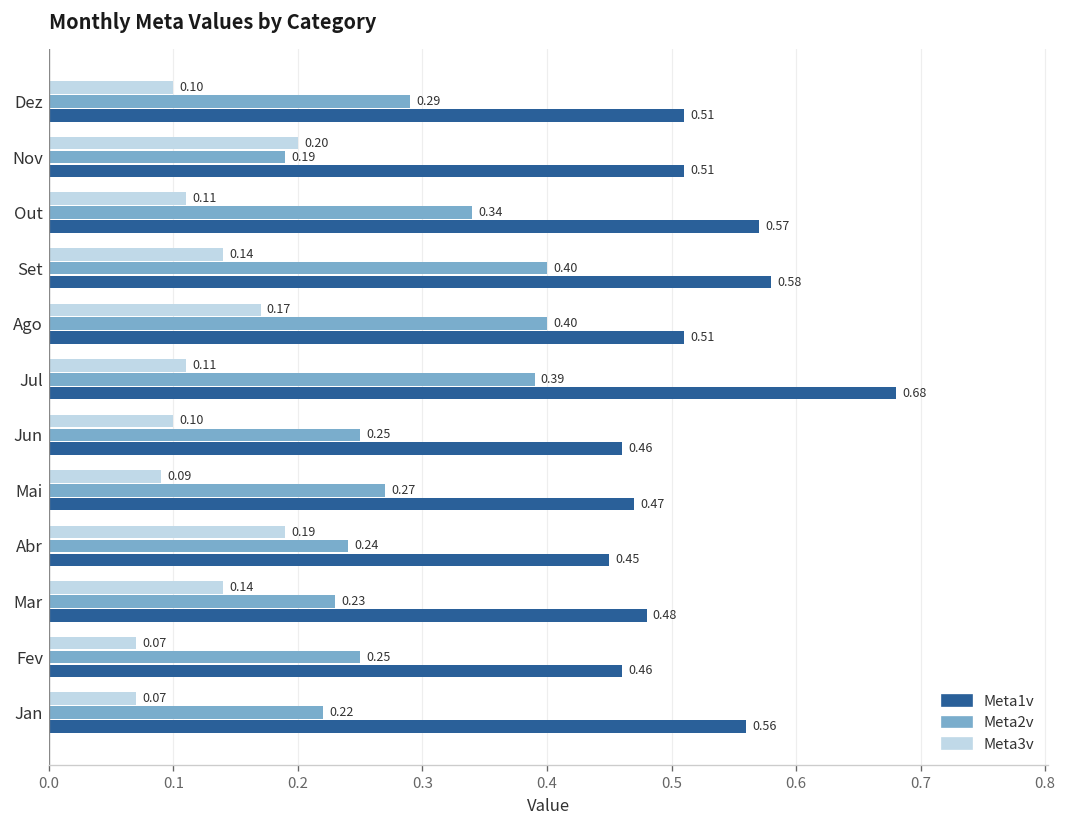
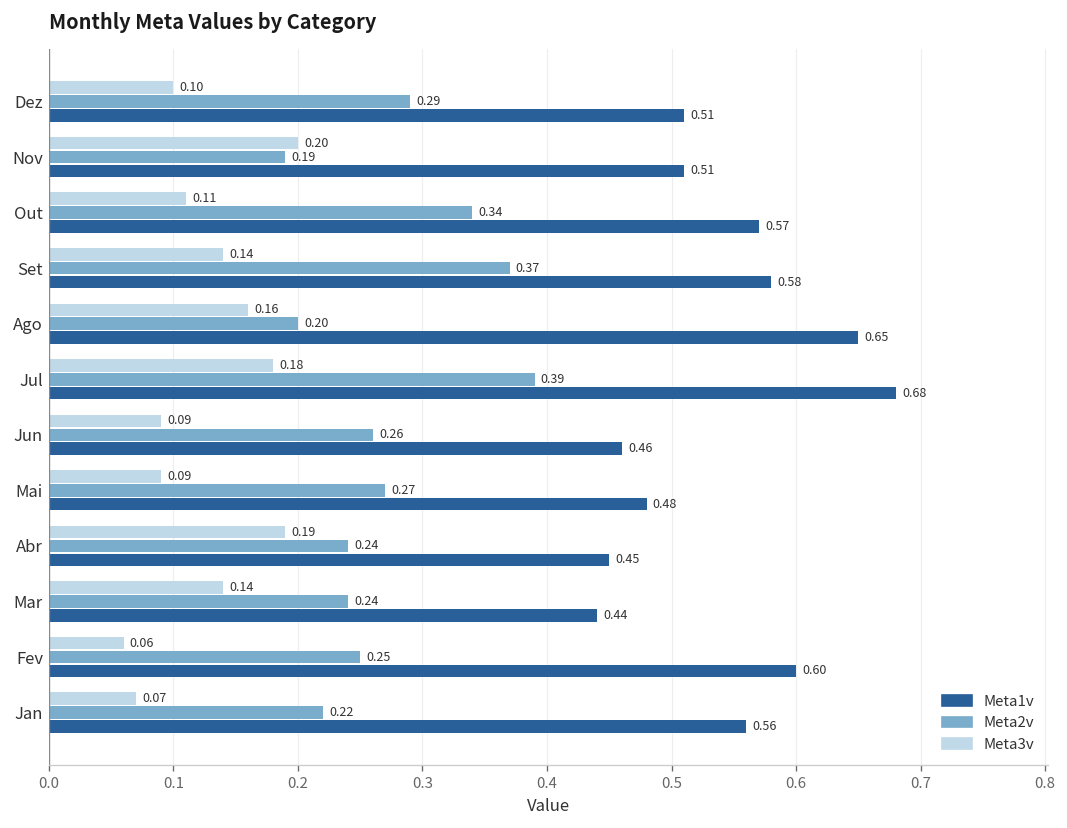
Meta2v, Set: 0.40 -> 0.37
Meta3v, Ago: 0.17 -> 0.16
Meta2v, Ago: 0.40 -> 0.20
Meta1v, Ago: 0.51 -> 0.65
Meta3v, Jul: 0.11 -> 0.18
Meta3v, Jun: 0.10 -> 0.09
Meta2v, Jun: 0.25 -> 0.26
Meta1v, Mai: 0.47 -> 0.48
Meta2v, Mar: 0.23 -> 0.24
Meta1v, Mar: 0.48 -> 0.44
Meta3v, Fev: 0.07 -> 0.06
Meta1v, Fev: 0.46 -> 0.60
